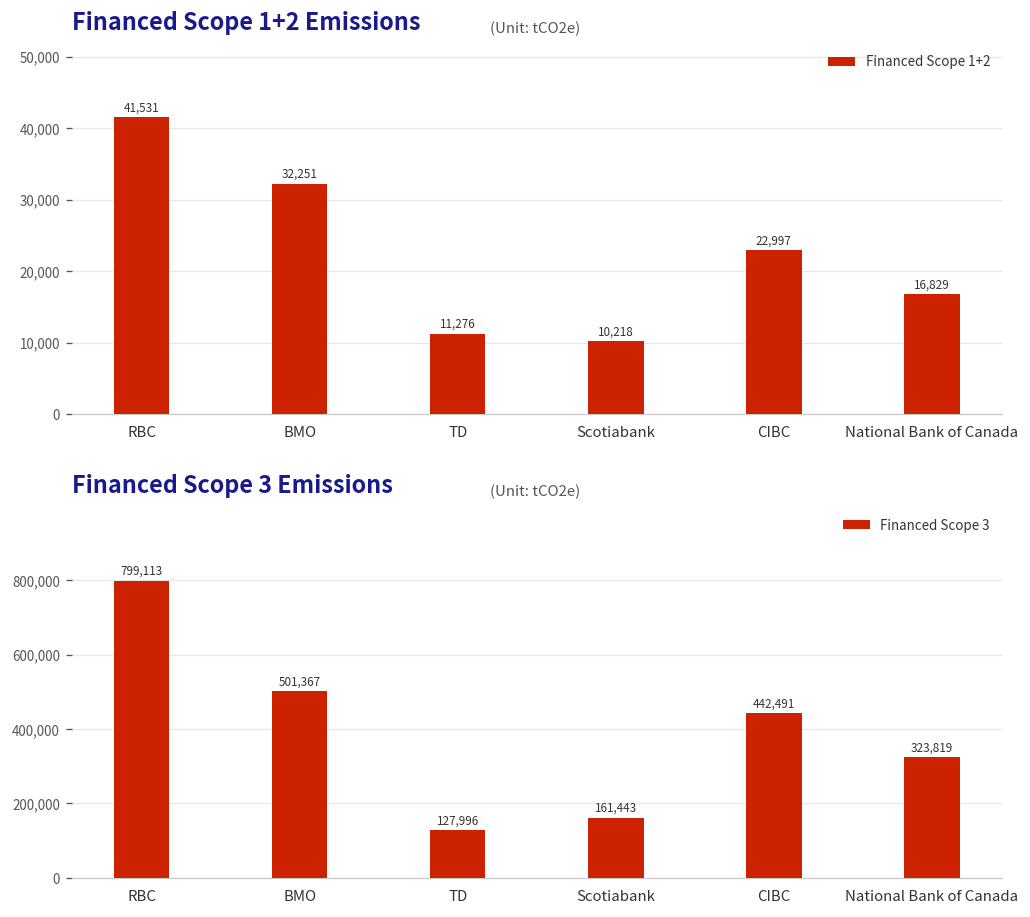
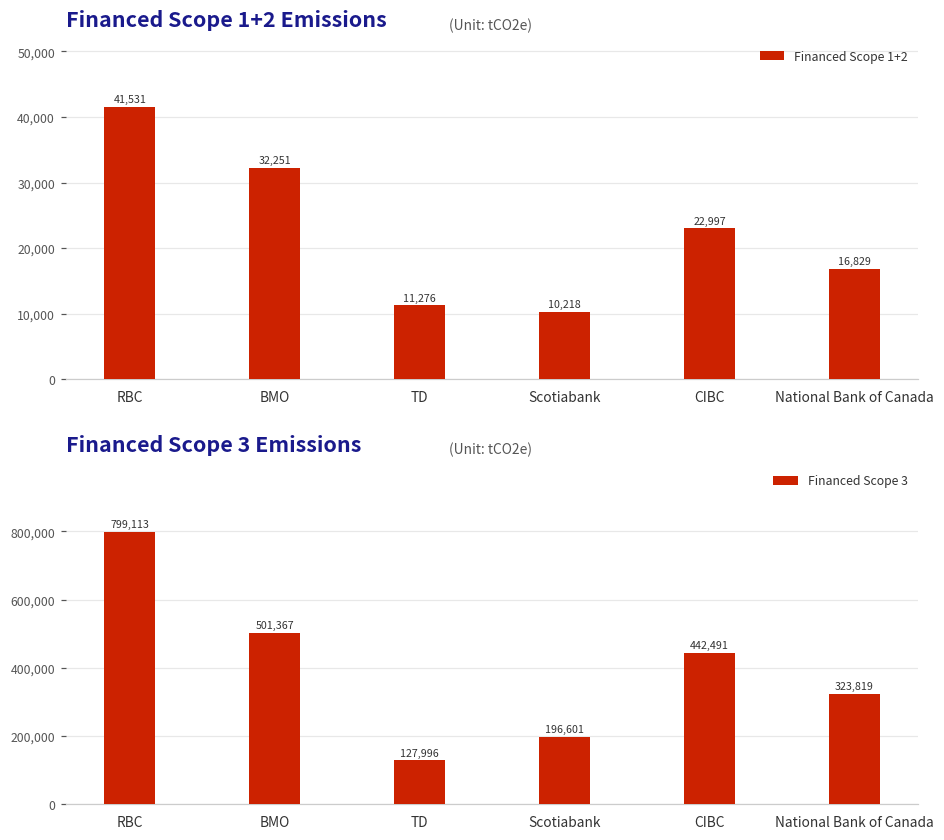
Financed Scope 3 Emissions, Scotiabank: 161,443 -> 196,601
